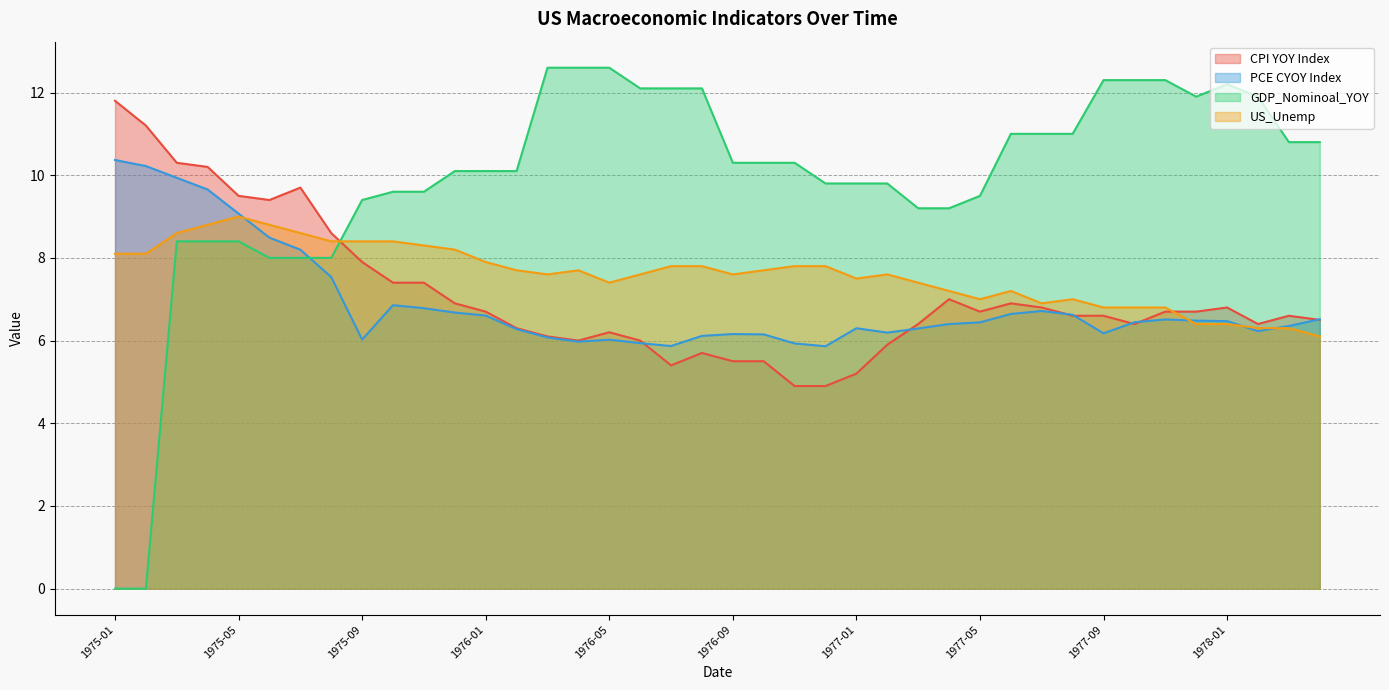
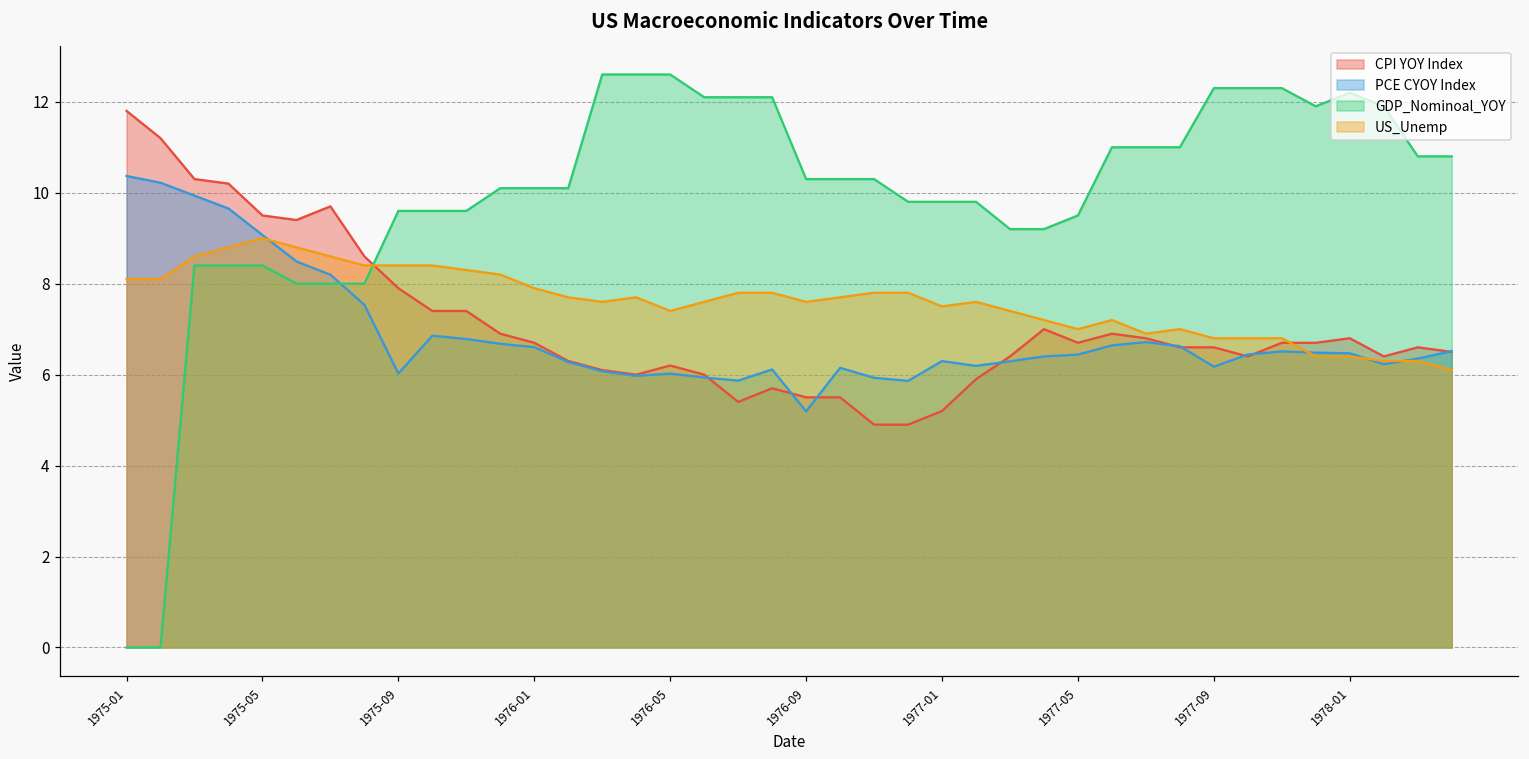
GDP_Nominoal_YOY, 1975-09: 9.4 -> 9.6
PCE CYOY Index, 1976-09: 6.2 -> 5.2
